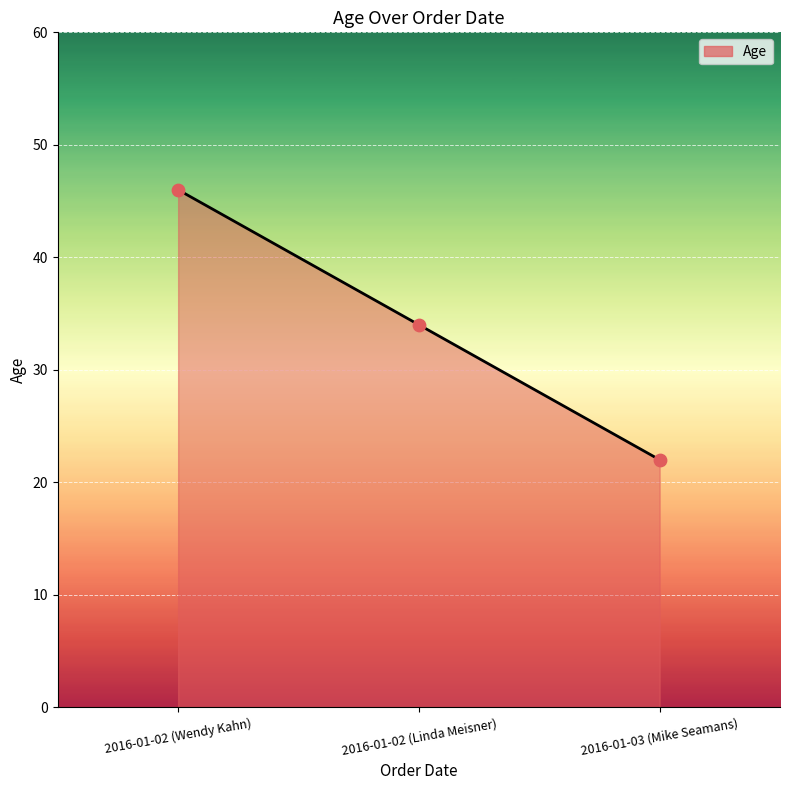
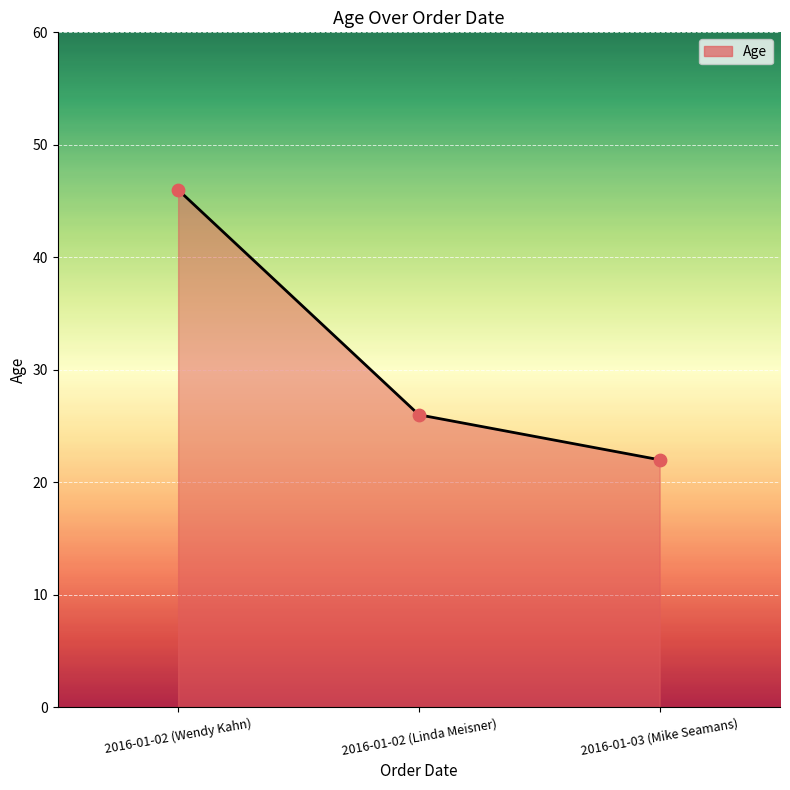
2016-01-02 (Linda Meisner): 34 -> 26
